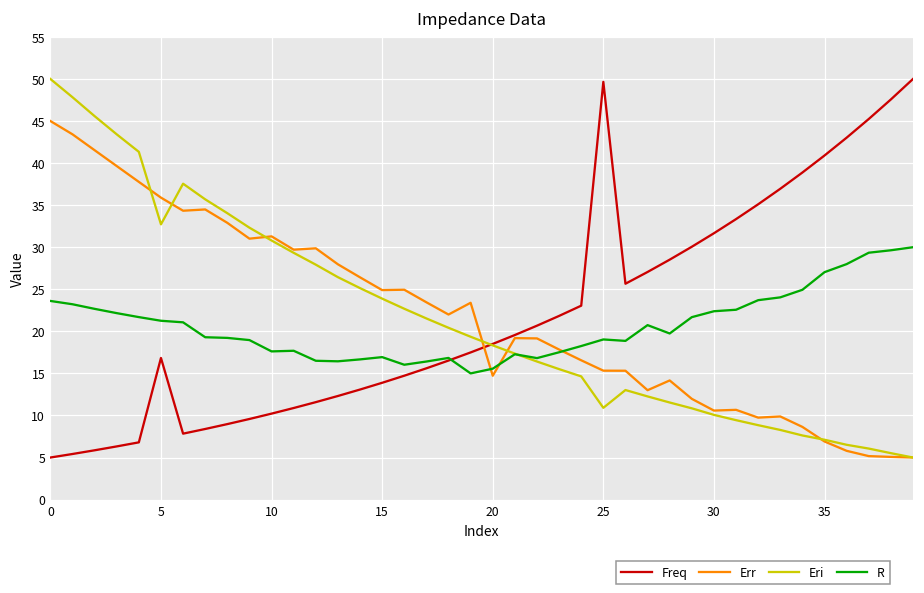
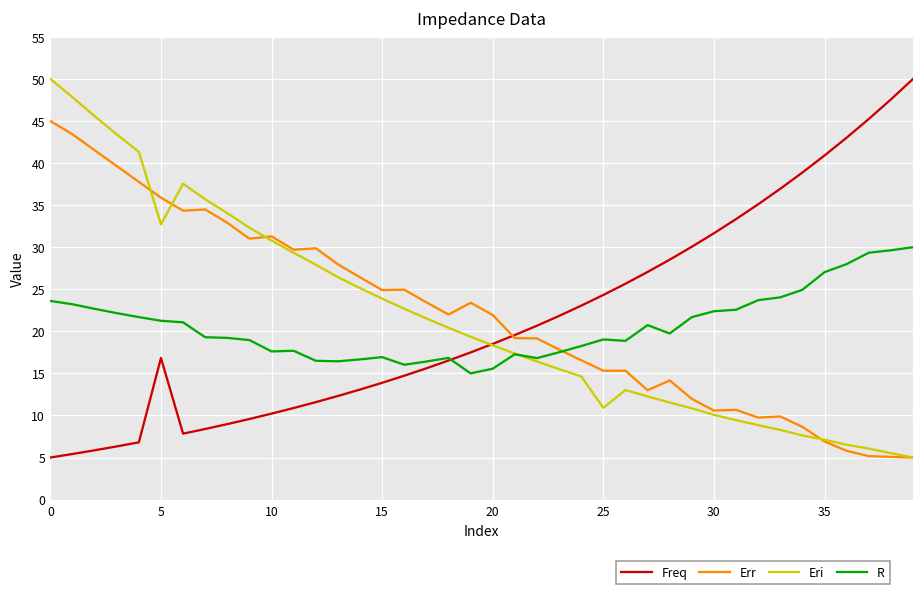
Err, 20: 15 -> 22
Freq, 25: 50 -> 24
